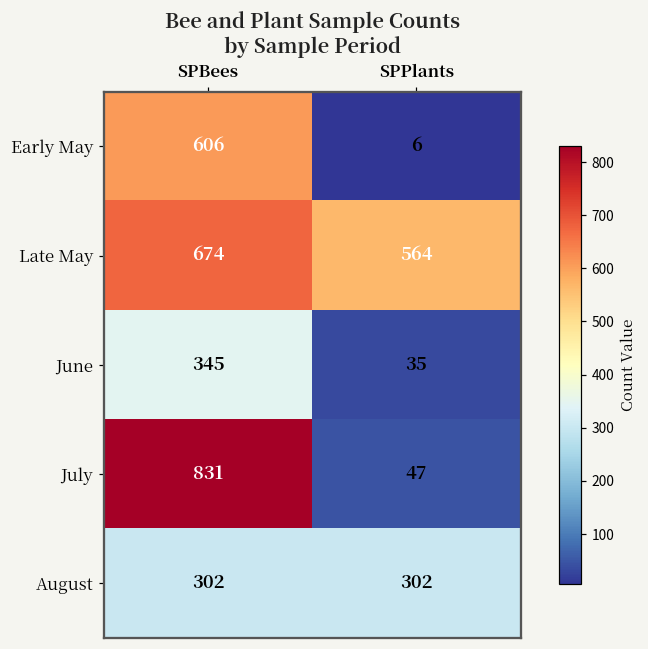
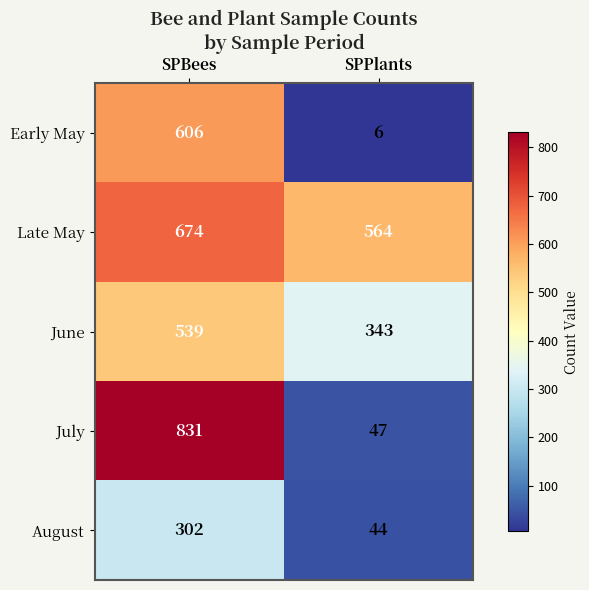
June, SPBees: 345 -> 539
June, SPPlants: 35 -> 343
August, SPPlants: 302 -> 44
